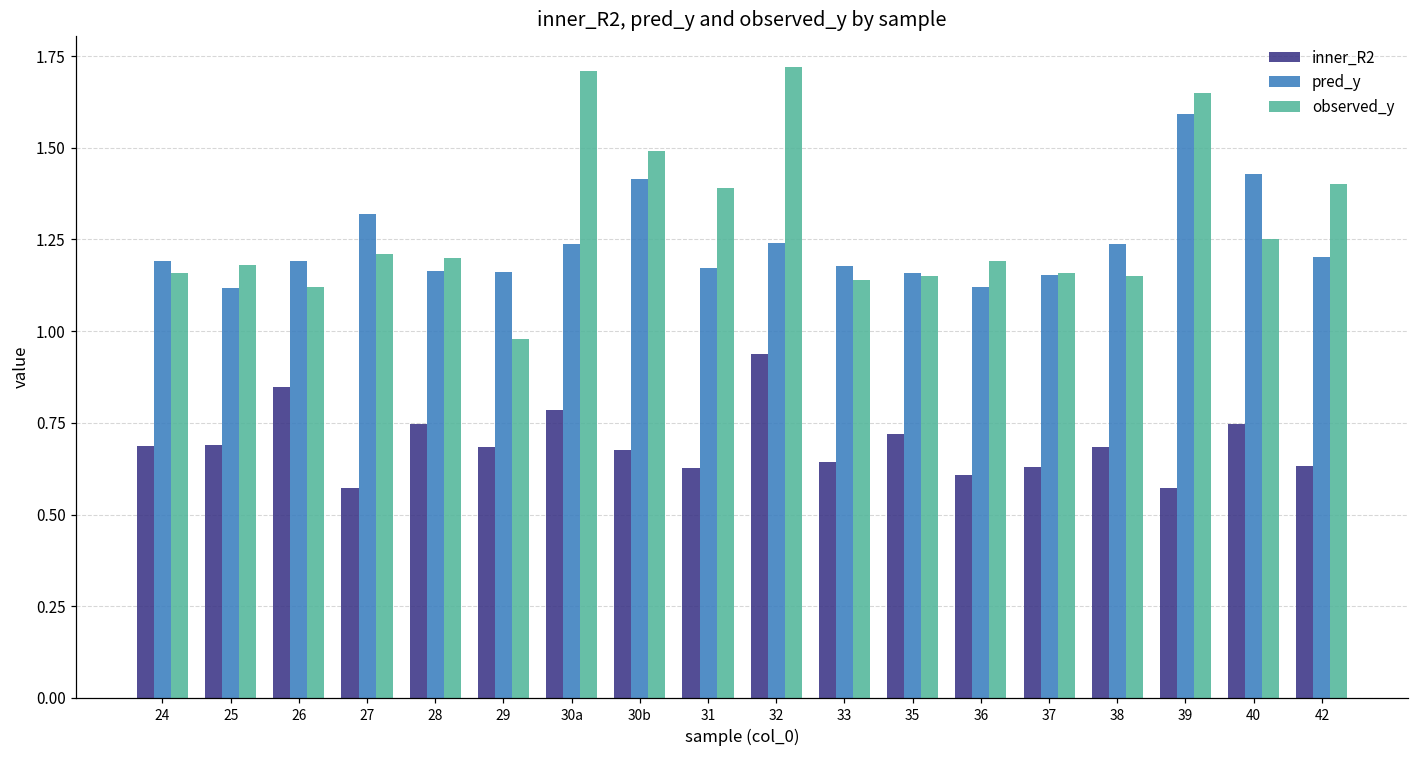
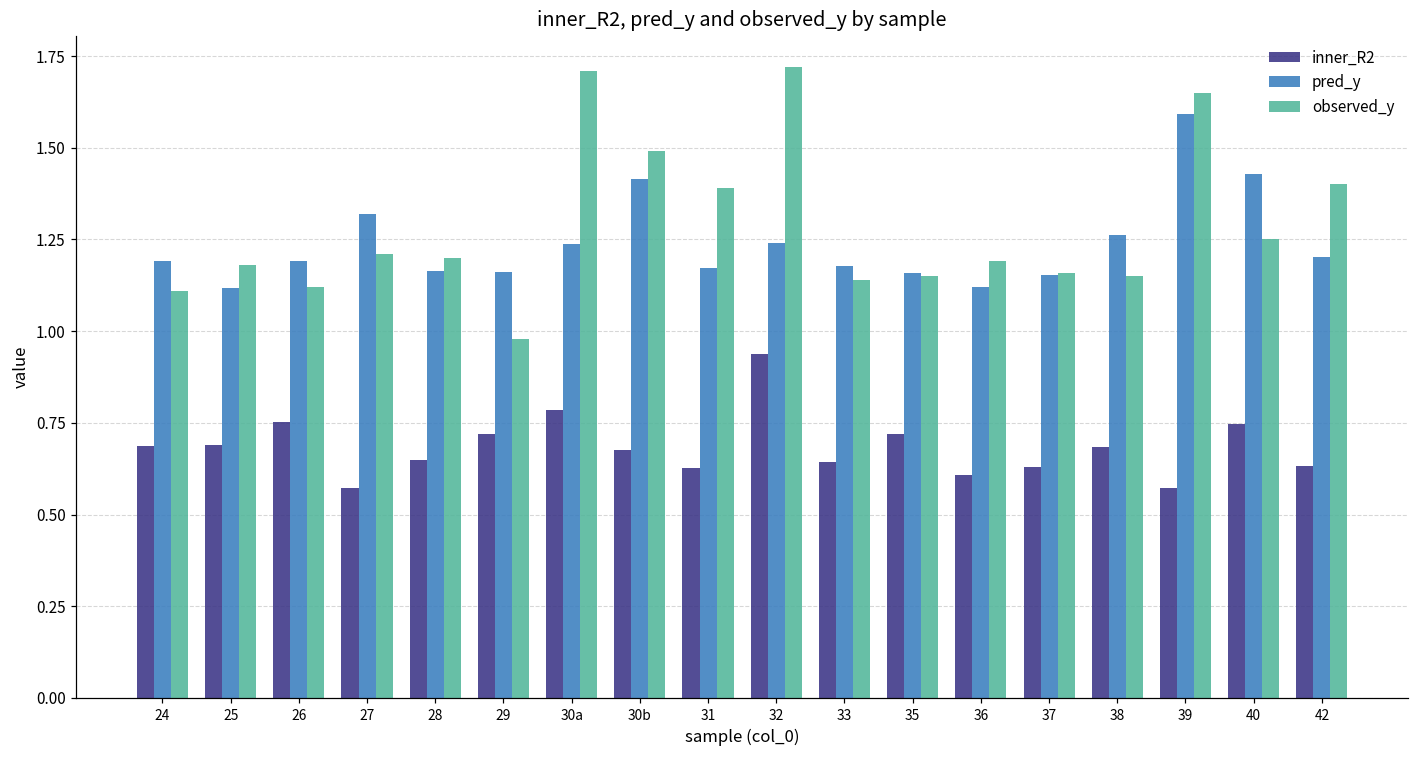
observed_y, 24: 1.16 -> 1.11
inner_R2, 26: 0.85 -> 0.75
inner_R2, 28: 0.75 -> 0.65
inner_R2, 29: 0.69 -> 0.72
pred_y, 38: 1.24 -> 1.26
